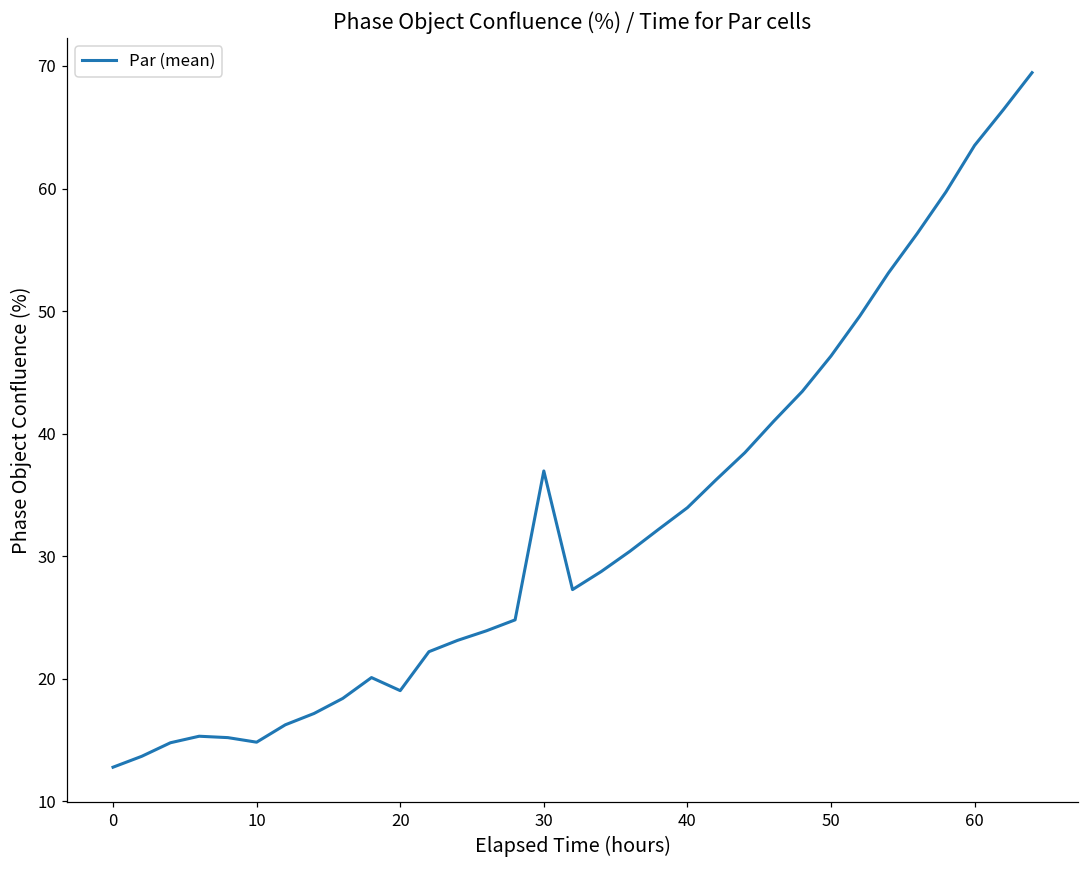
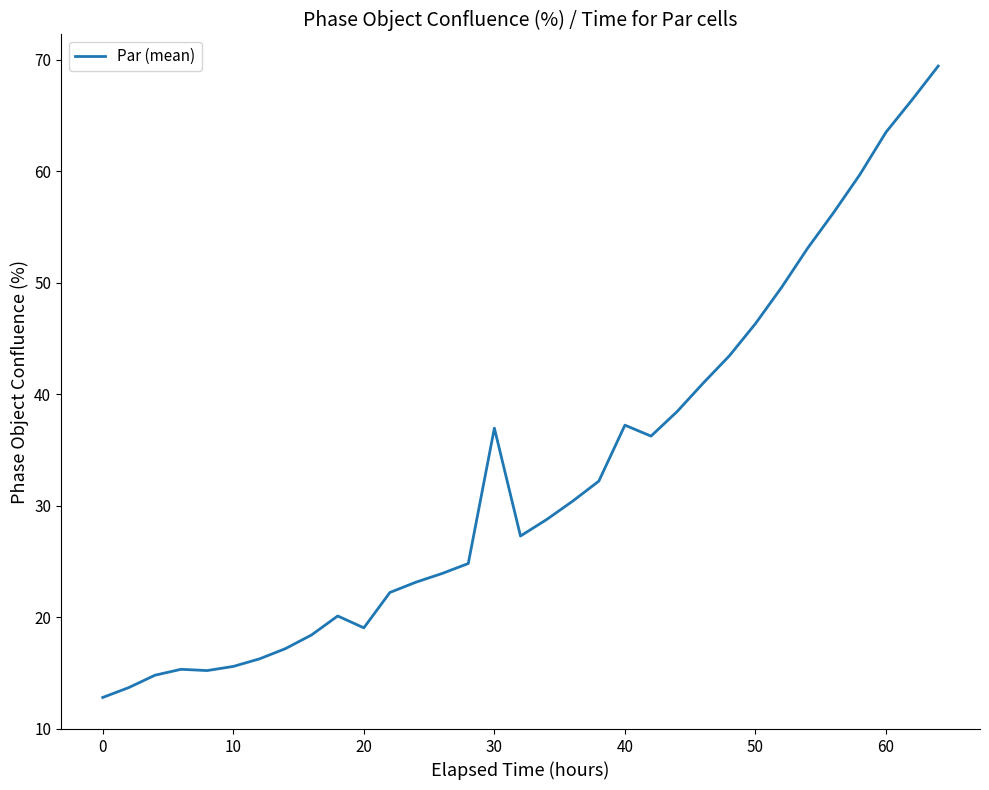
10: 14.8 -> 15.6
40: 34.0 -> 37.2
